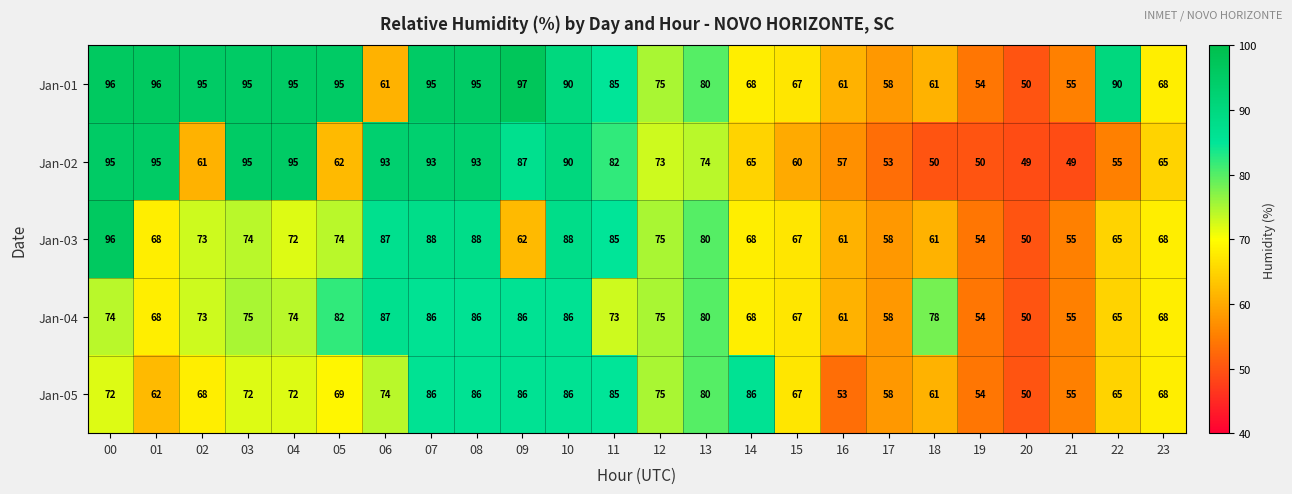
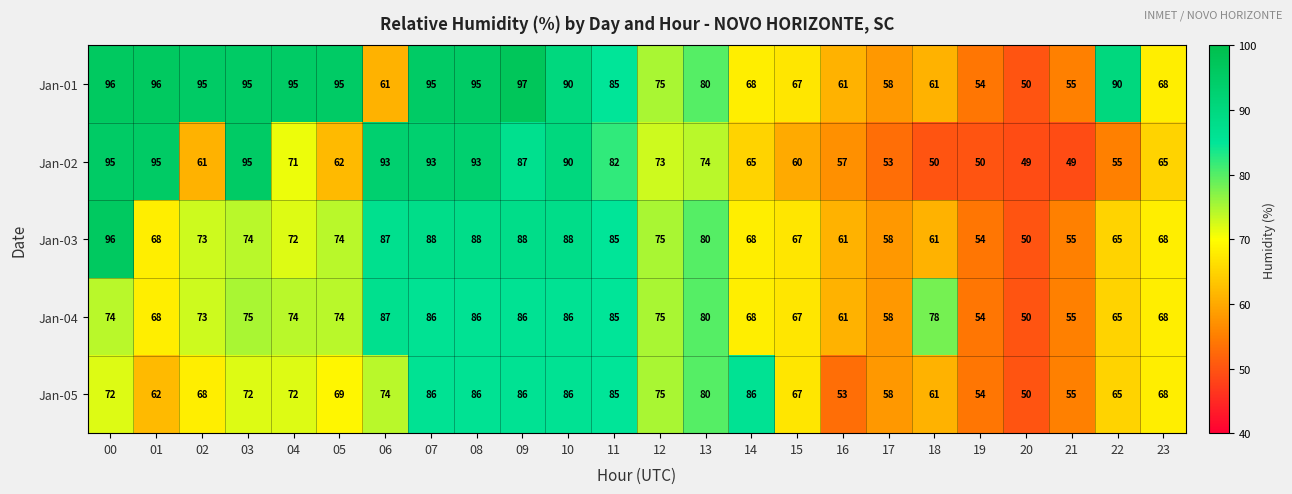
Jan-02, 04: 95 -> 71
Jan-03, 09: 62 -> 88
Jan-04, 05: 82 -> 74
Jan-04, 11: 73 -> 85
